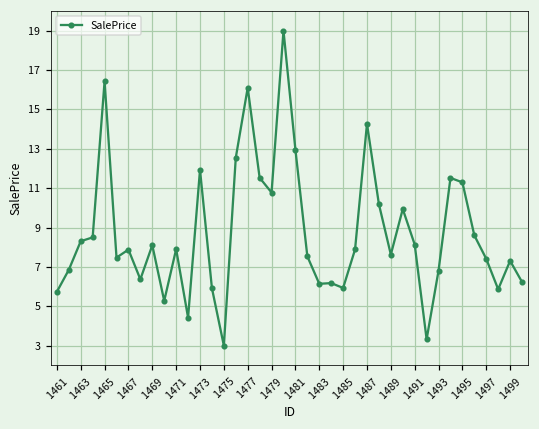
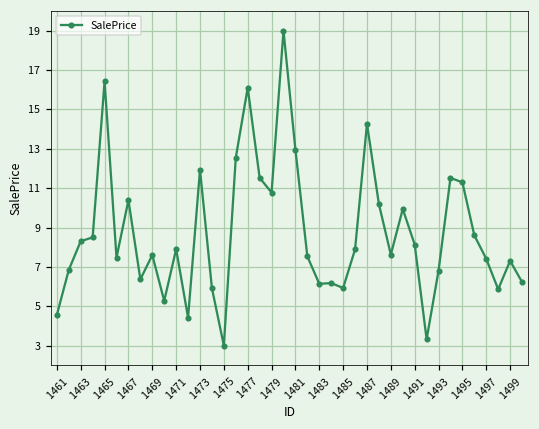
1461: 5.7 -> 4.6
1467: 7.9 -> 10.4
1469: 8.1 -> 7.6
